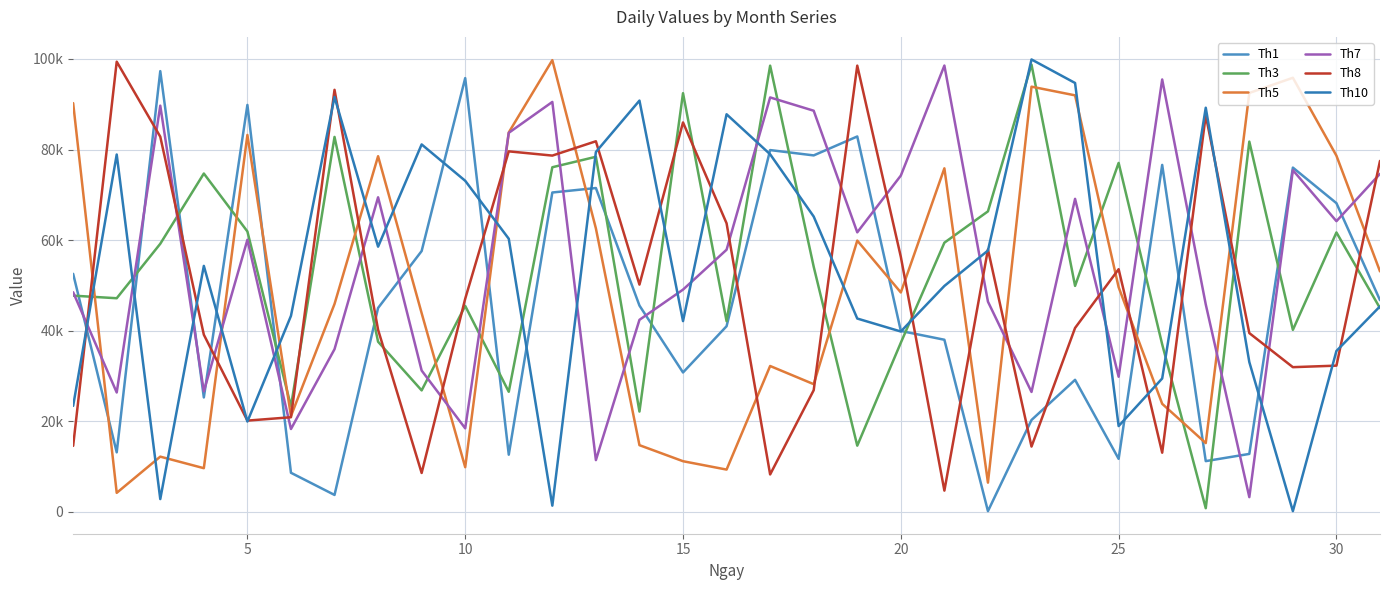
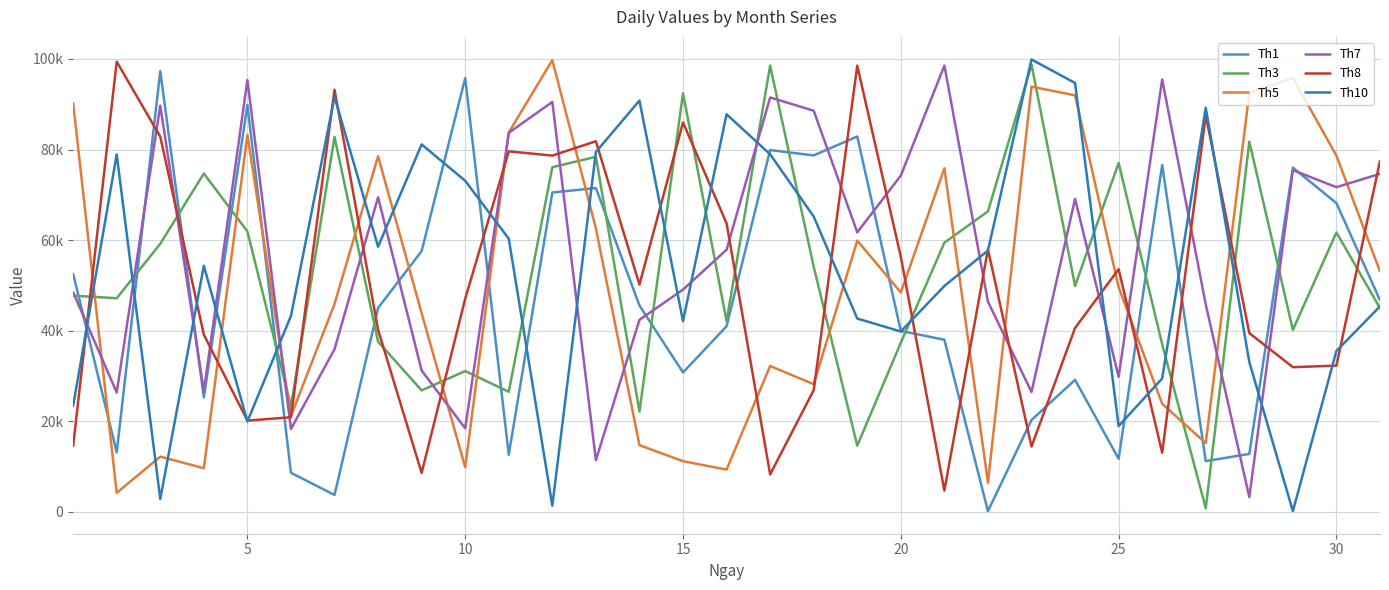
Th7, 5: 60000 -> 95000
Th3, 10: 45000 -> 31000
Th7, 30: 64000 -> 72000
